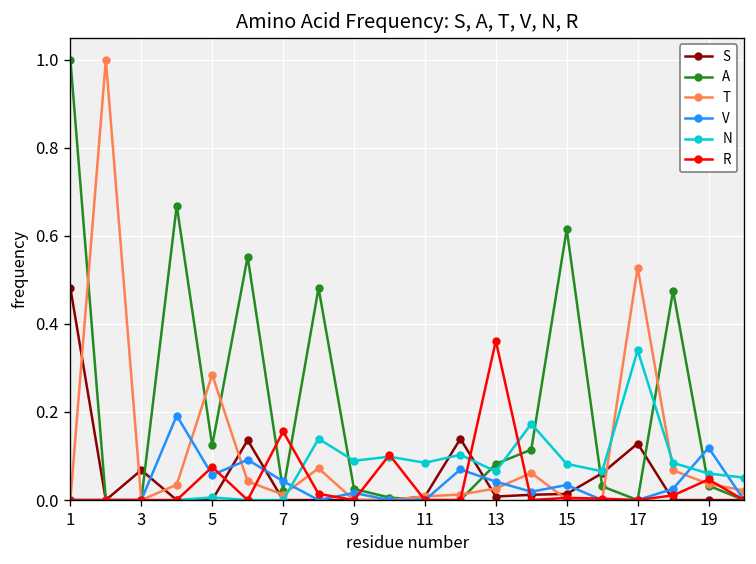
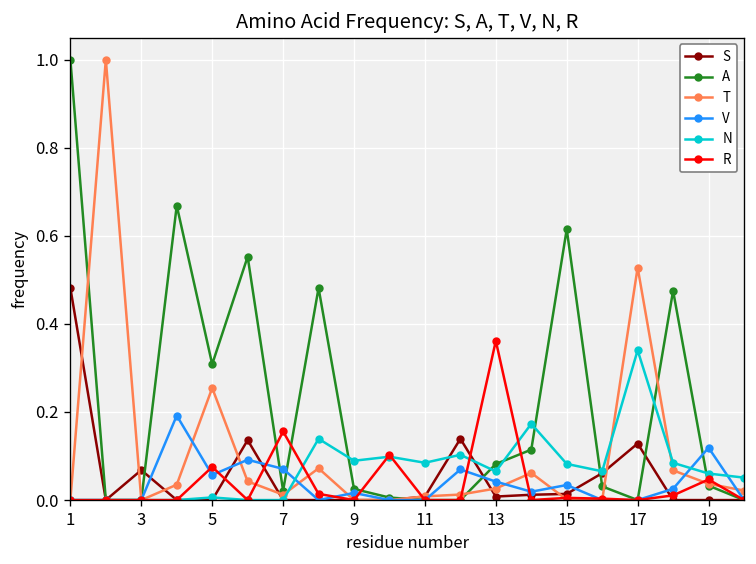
A, 5: 0.12 -> 0.31
T, 5: 0.28 -> 0.25
V, 7: 0.04 -> 0.07
